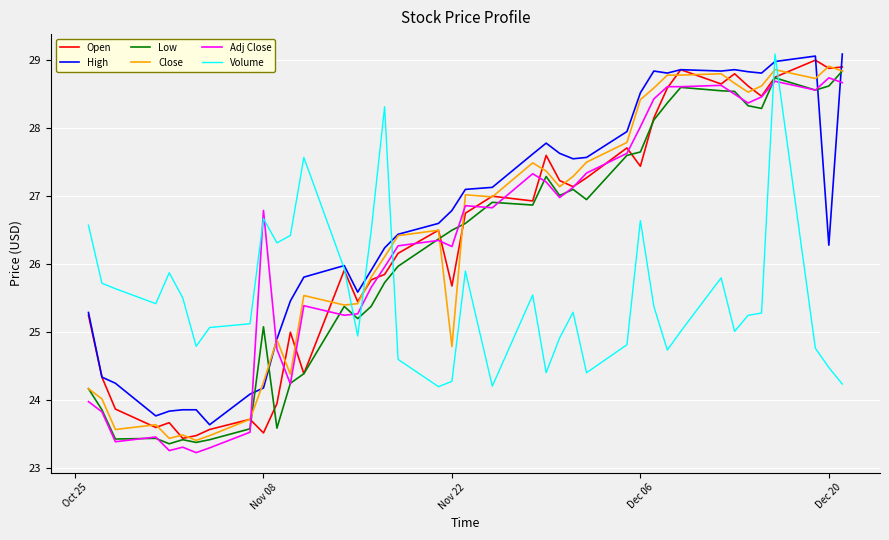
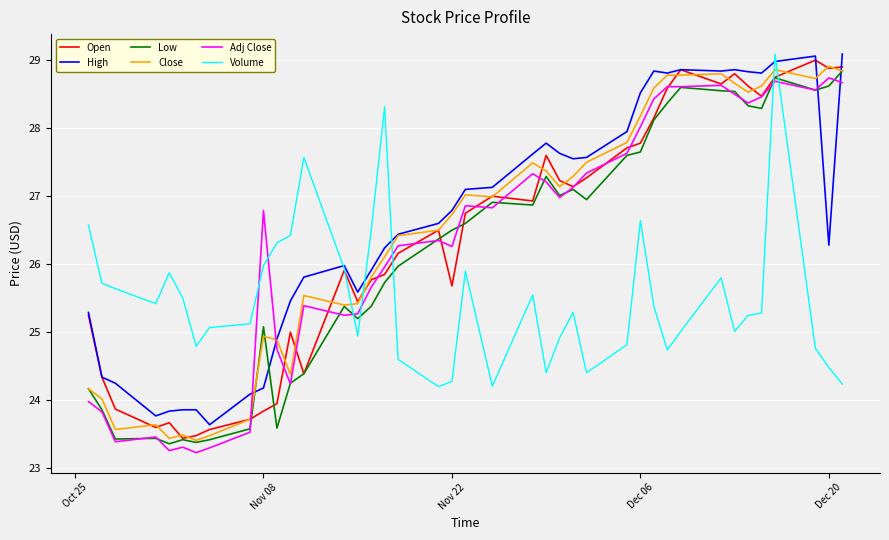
Open, Nov 08: 23.5 -> 23.8
Close, Nov 08: 24.3 -> 24.9
Volume, Nov 08: 26.7 -> 26.0
Close, Nov 22: 24.8 -> 26.7
Open, Dec 06: 27.4 -> 27.8
Close, Dec 06: 28.4 -> 28.2
